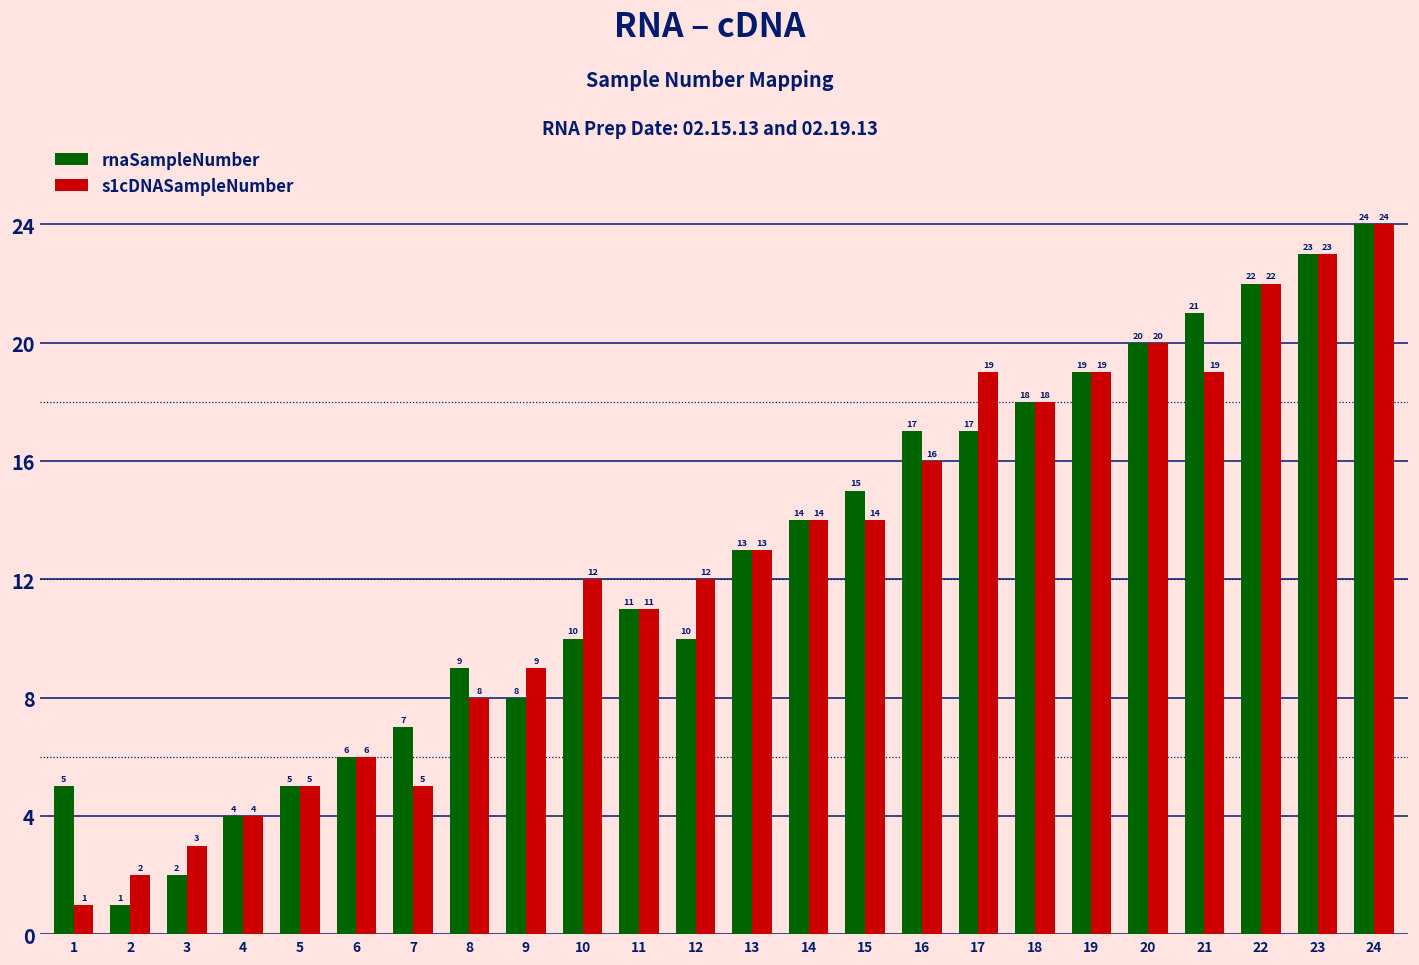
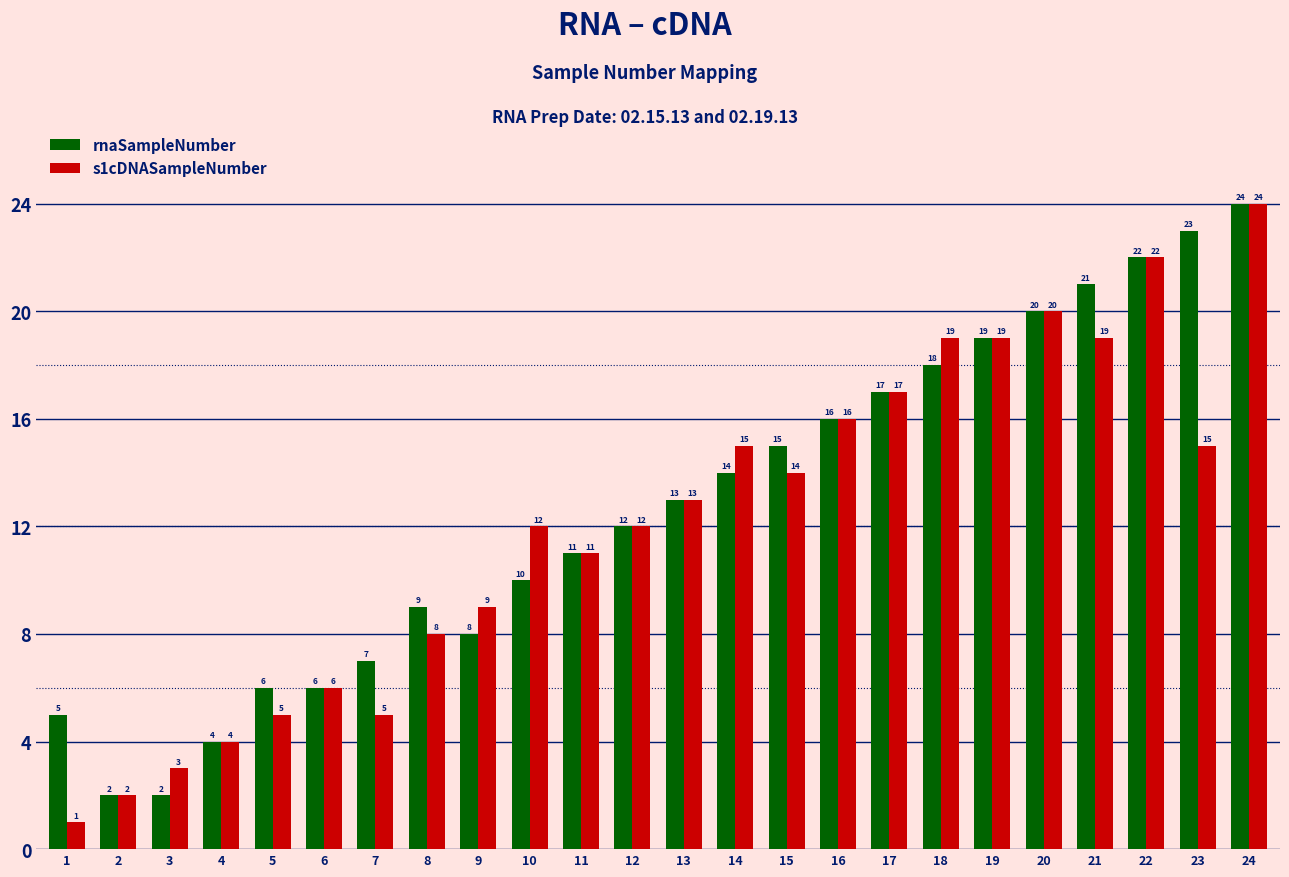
rnaSampleNumber, 2: 1 -> 2
rnaSampleNumber, 5: 5 -> 6
rnaSampleNumber, 12: 10 -> 12
s1cDNASampleNumber, 14: 14 -> 15
rnaSampleNumber, 16: 17 -> 16
s1cDNASampleNumber, 17: 19 -> 17
s1cDNASampleNumber, 18: 18 -> 19
s1cDNASampleNumber, 23: 23 -> 15
